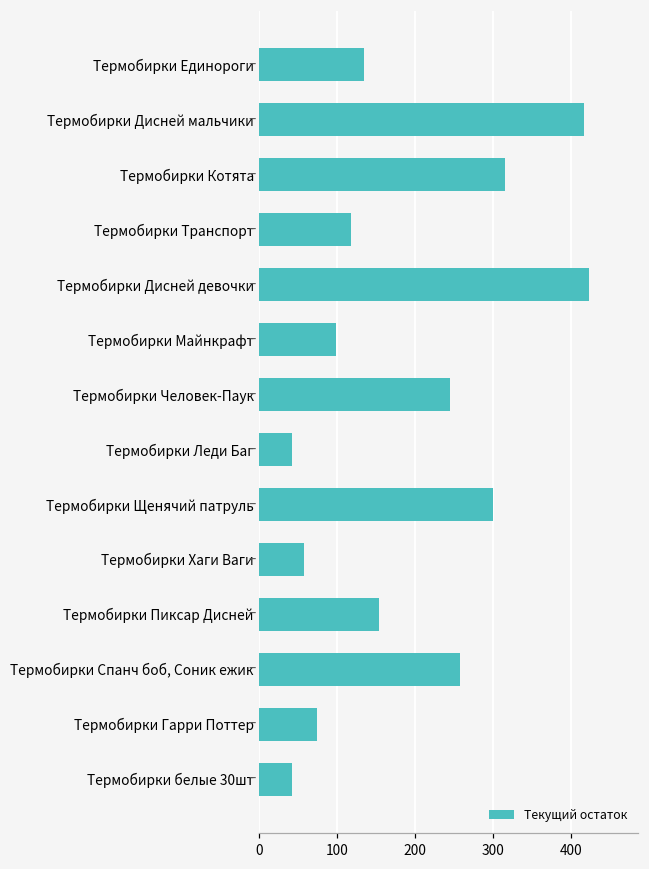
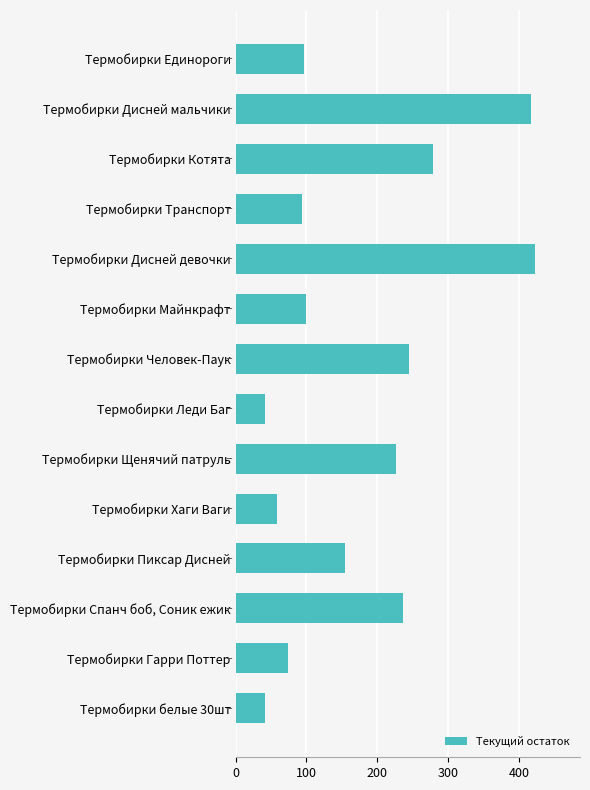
Термобирки Единороги: 140 -> 100
Термобирки Котята: 320 -> 280
Термобирки Транспорт: 120 -> 90
Термобирки Щенячий патруль: 300 -> 230
Термобирки Спанч боб, Соник ежик: 260 -> 240
